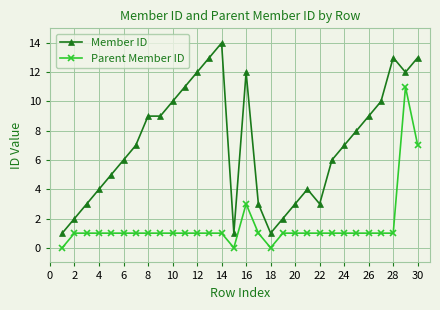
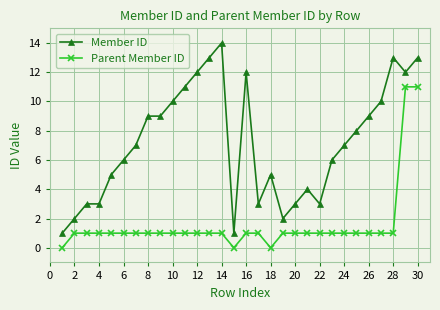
Member ID, 4: 4 -> 3
Parent Member ID, 16: 3 -> 1
Member ID, 18: 1 -> 5
Parent Member ID, 30: 7 -> 11
